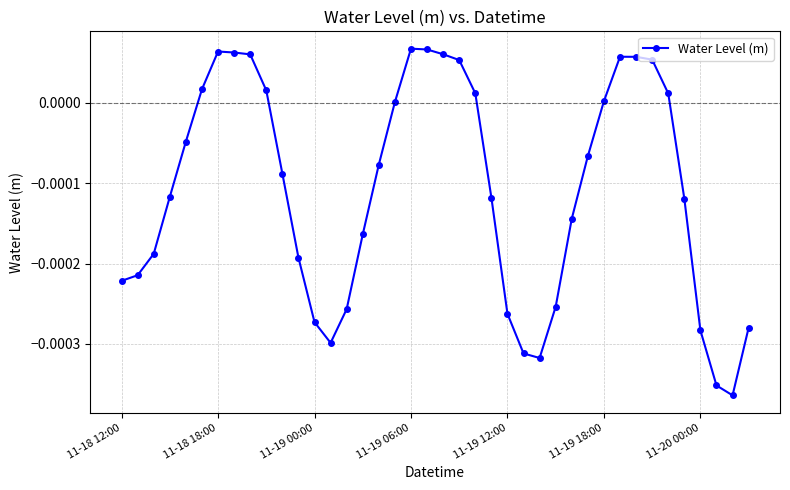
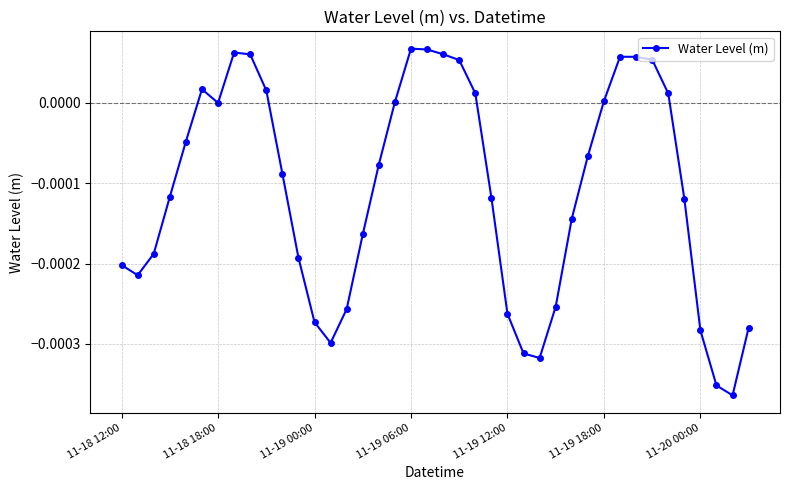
11-18 12:00: -0.00022 -> -0.00020
11-18 18:00: 0.0001 -> 0.0000
